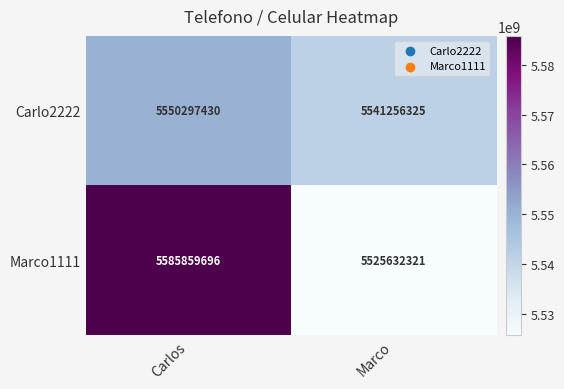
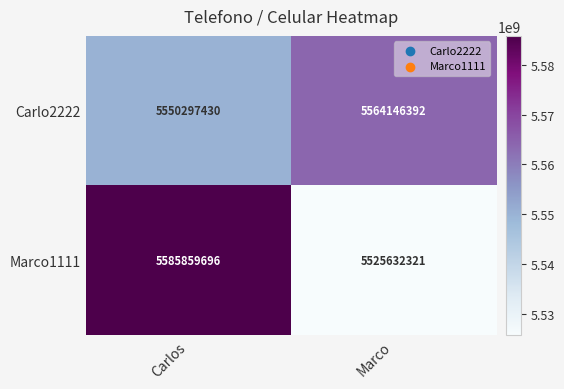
Carlo2222, Marco: 5541256325 -> 5564146392
